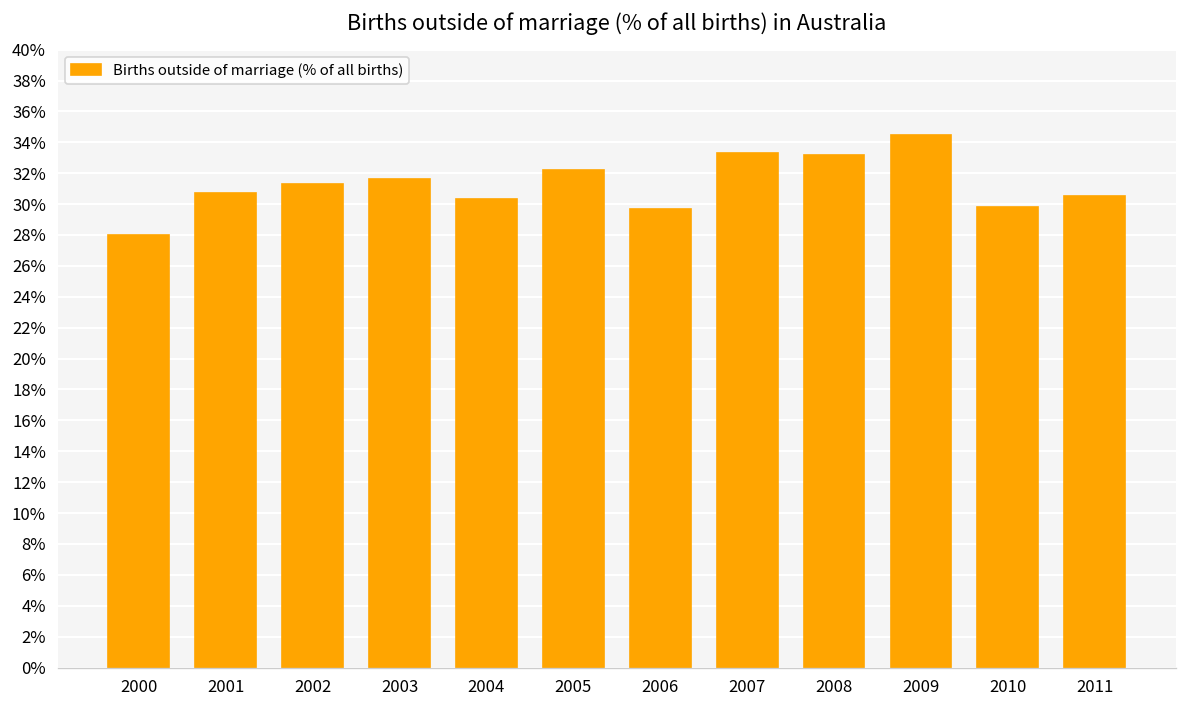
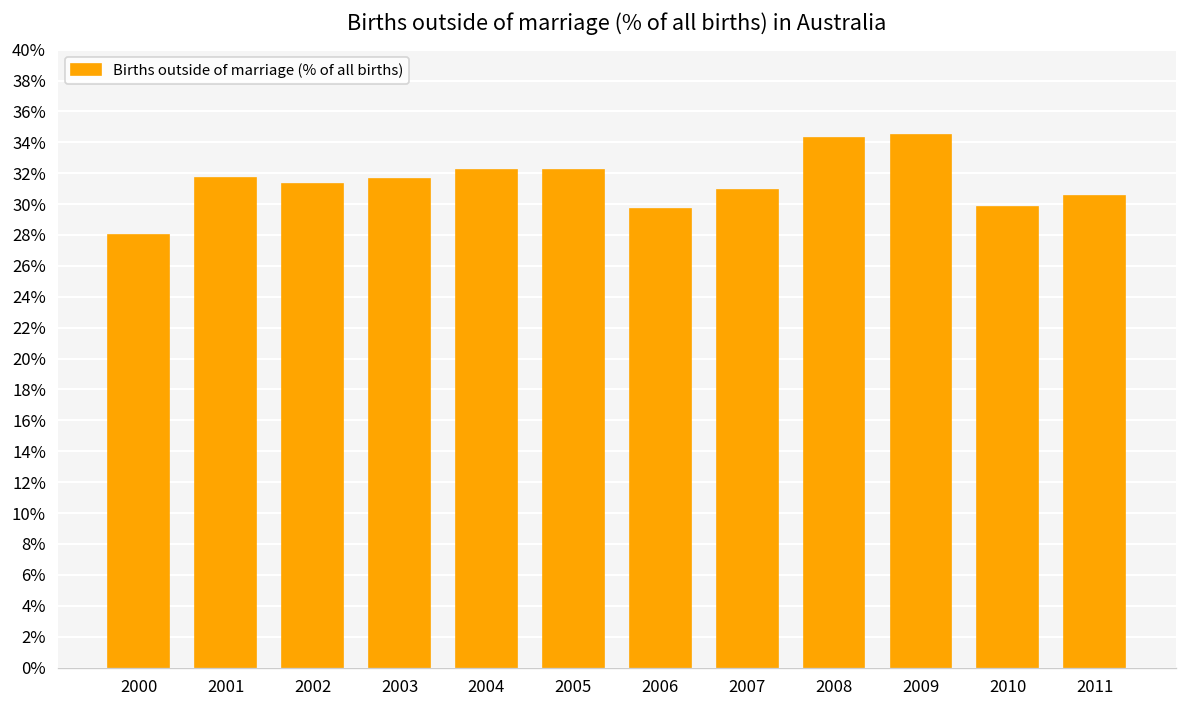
2001: 30.7% -> 31.7%
2004: 30.3% -> 32.2%
2007: 33.3% -> 30.9%
2008: 33.2% -> 34.3%
